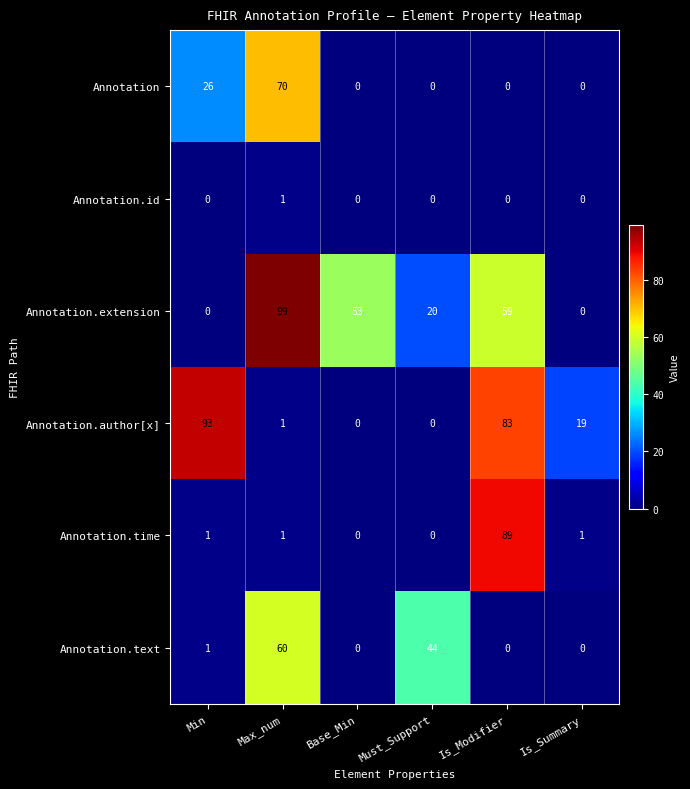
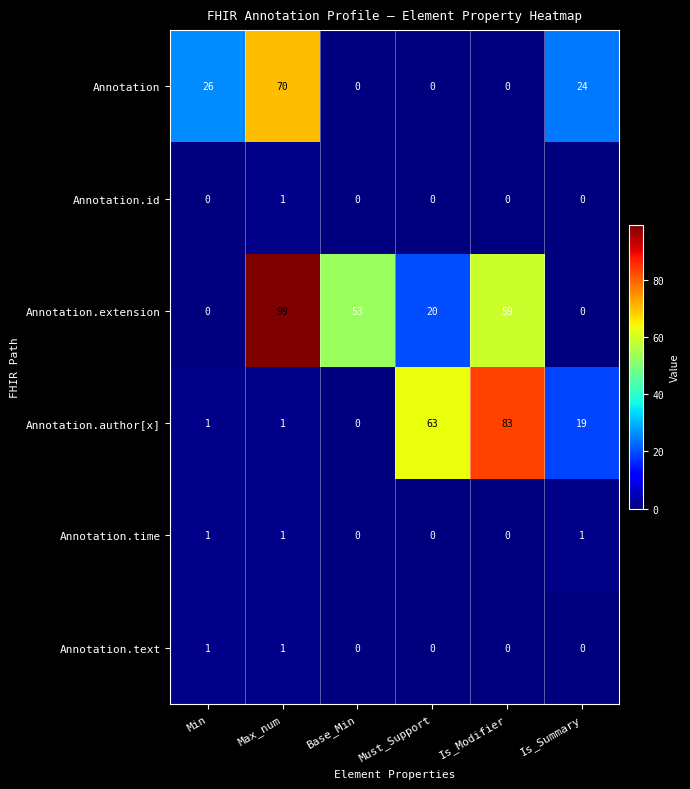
Annotation, Is_Summary: 0 -> 24
Annotation.author[x], Min: 93 -> 1
Annotation.author[x], Must_Support: 0 -> 63
Annotation.time, Is_Modifier: 89 -> 0
Annotation.text, Max_num: 60 -> 1
Annotation.text, Must_Support: 44 -> 0
